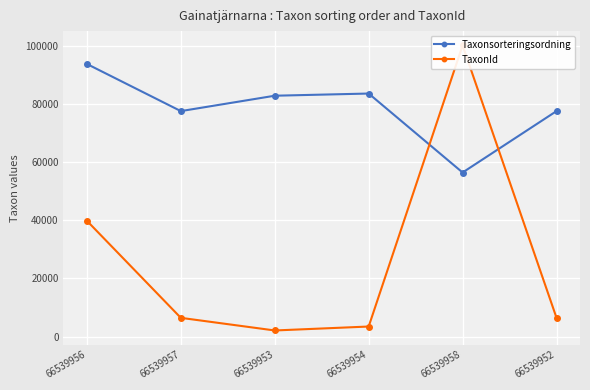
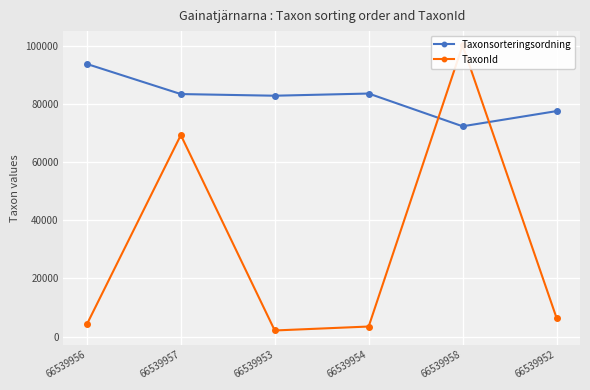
TaxonId, 66539956: 40000 -> 4000
Taxonsorteringsordning, 66539957: 78000 -> 83000
TaxonId, 66539957: 6000 -> 69000
Taxonsorteringsordning, 66539958: 56000 -> 72000
